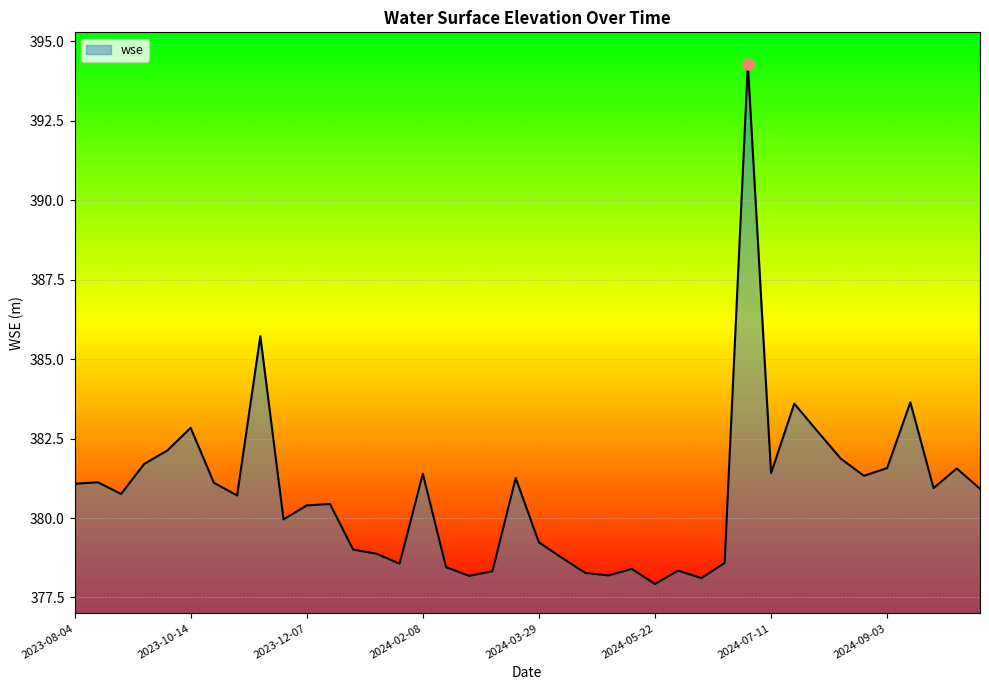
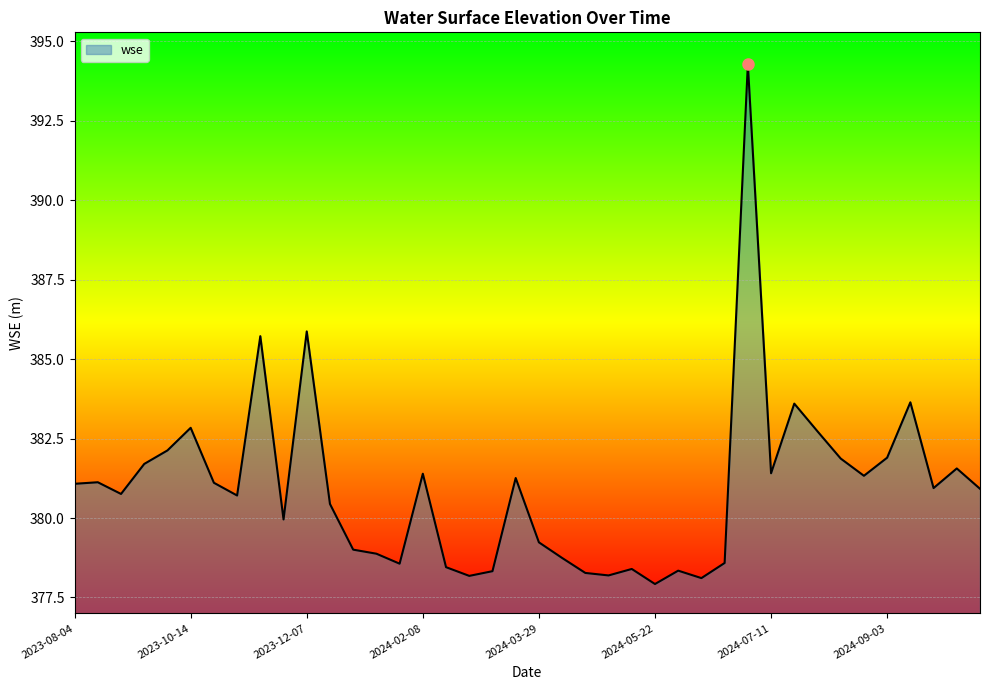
wse, 2023-12-07: 380.4 -> 385.9
wse, 2024-09-03: 381.6 -> 381.9
